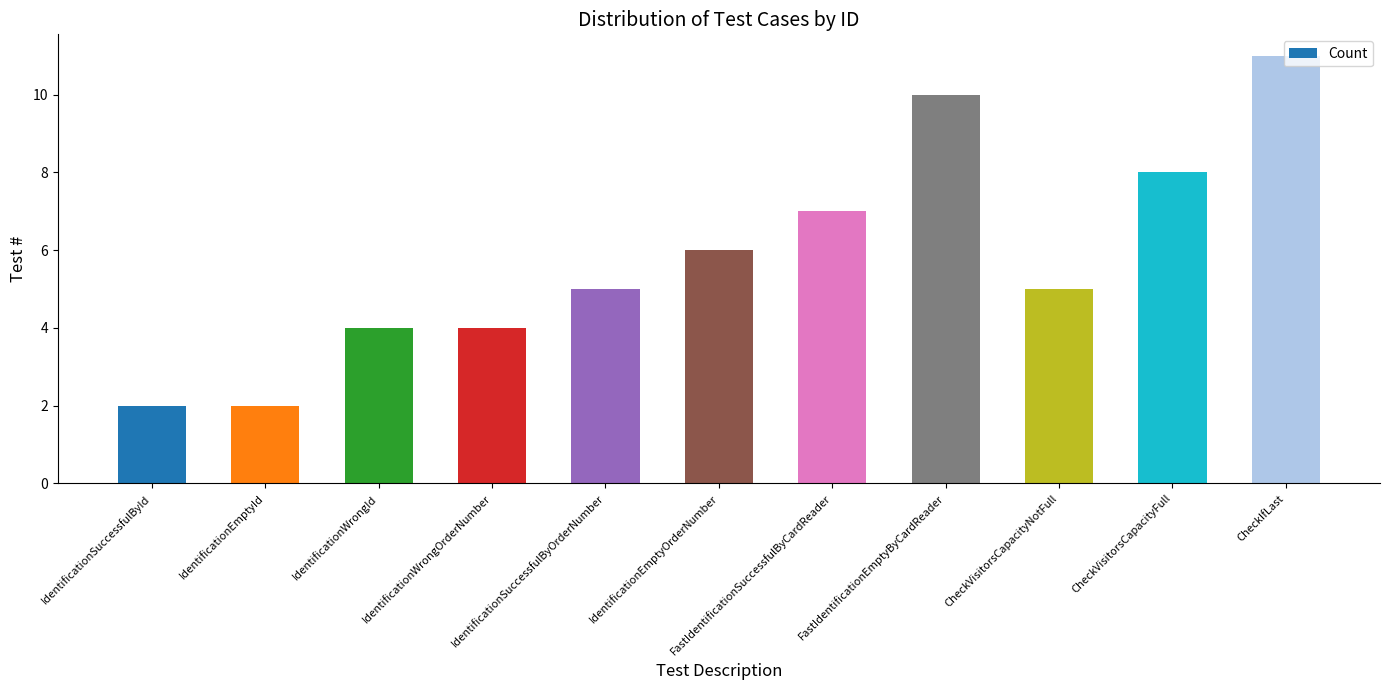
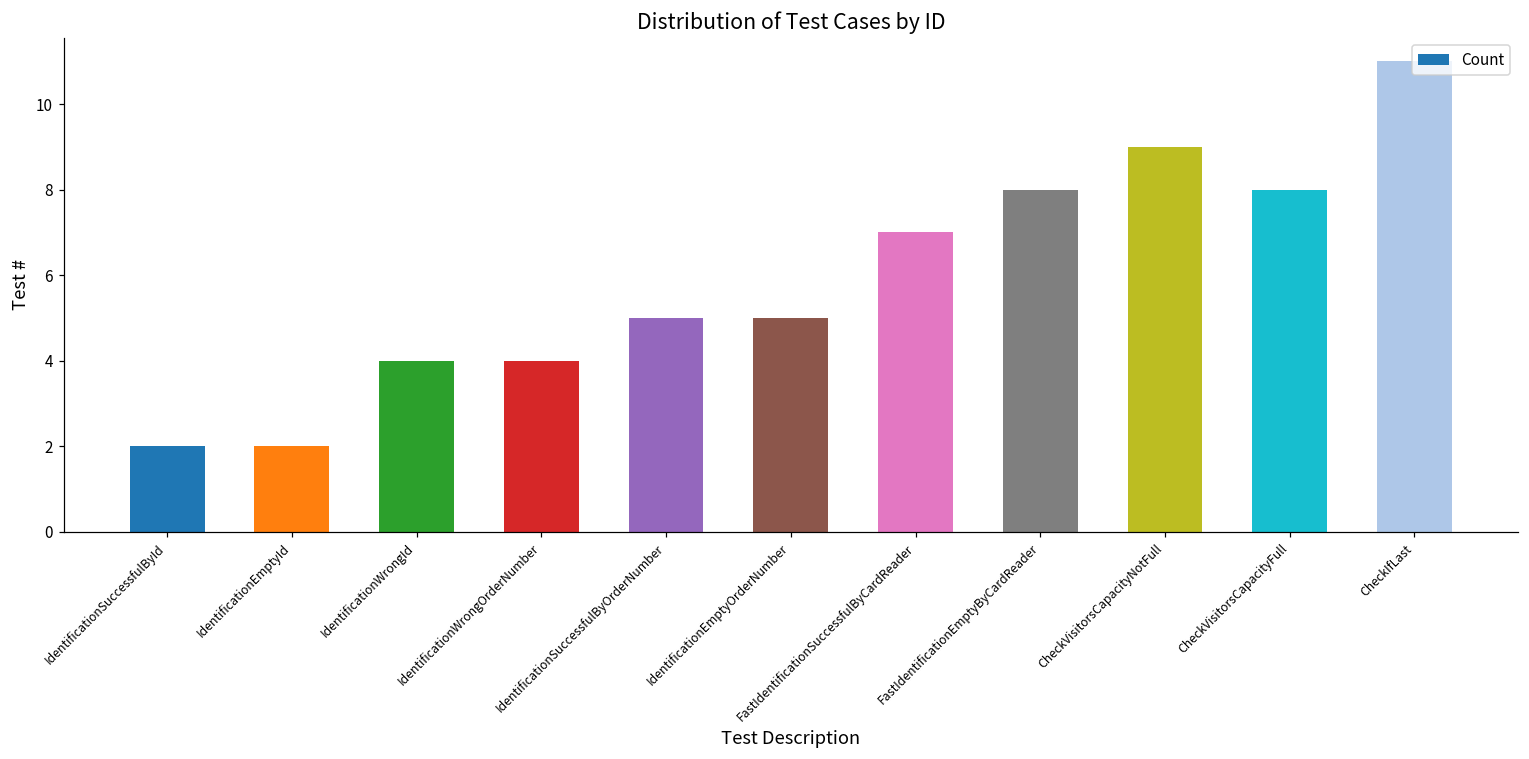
IdentificationEmptyOrderNumber: 6 -> 5
FastIdentificationEmptyByCardReader: 10 -> 8
CheckVisitorsCapacityNotFull: 5 -> 9
